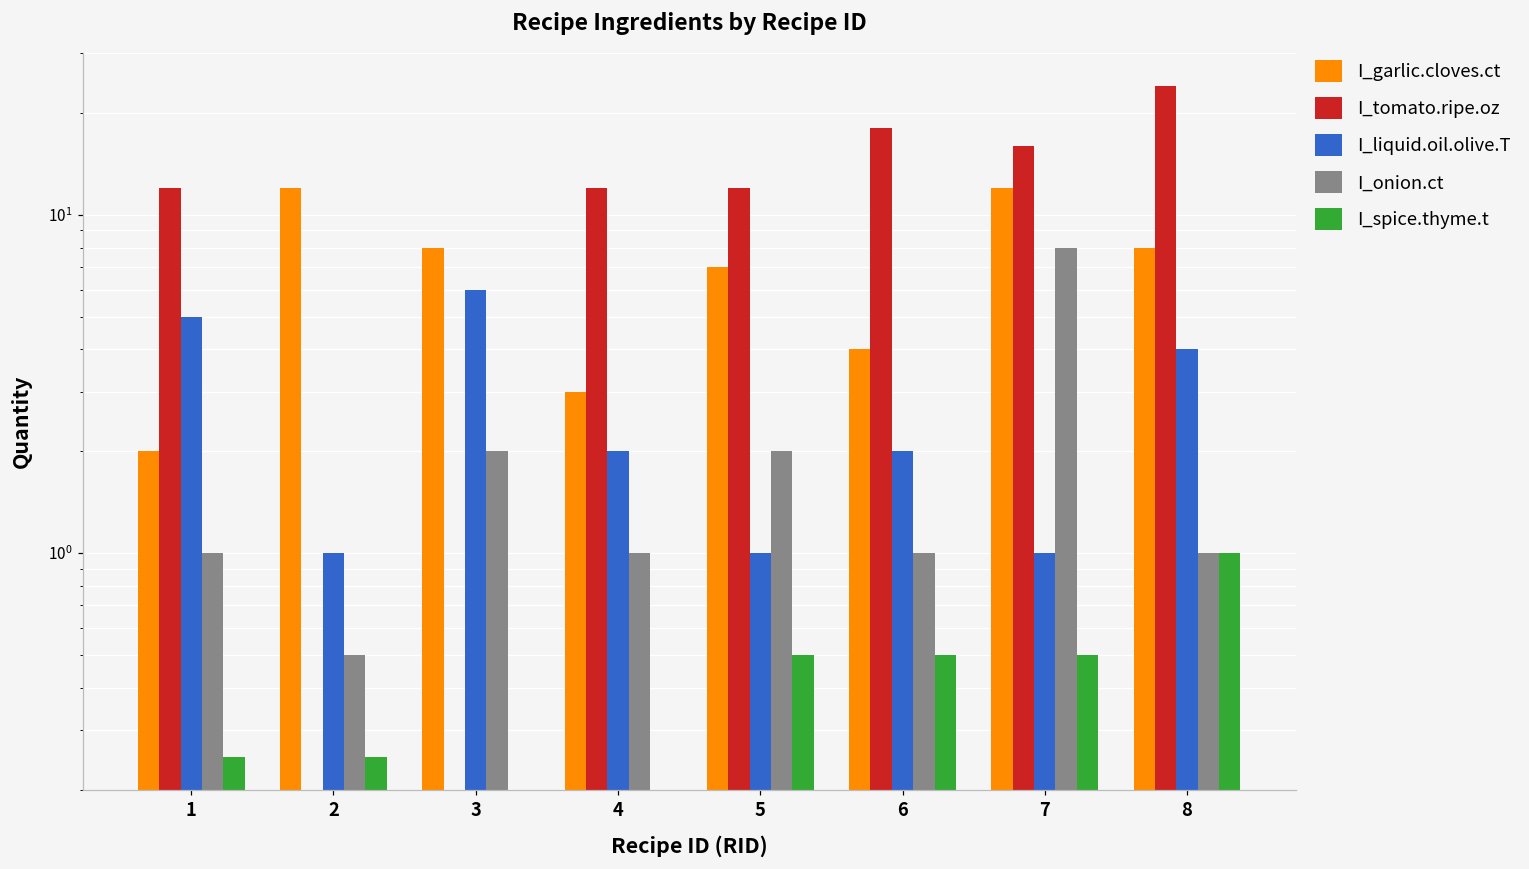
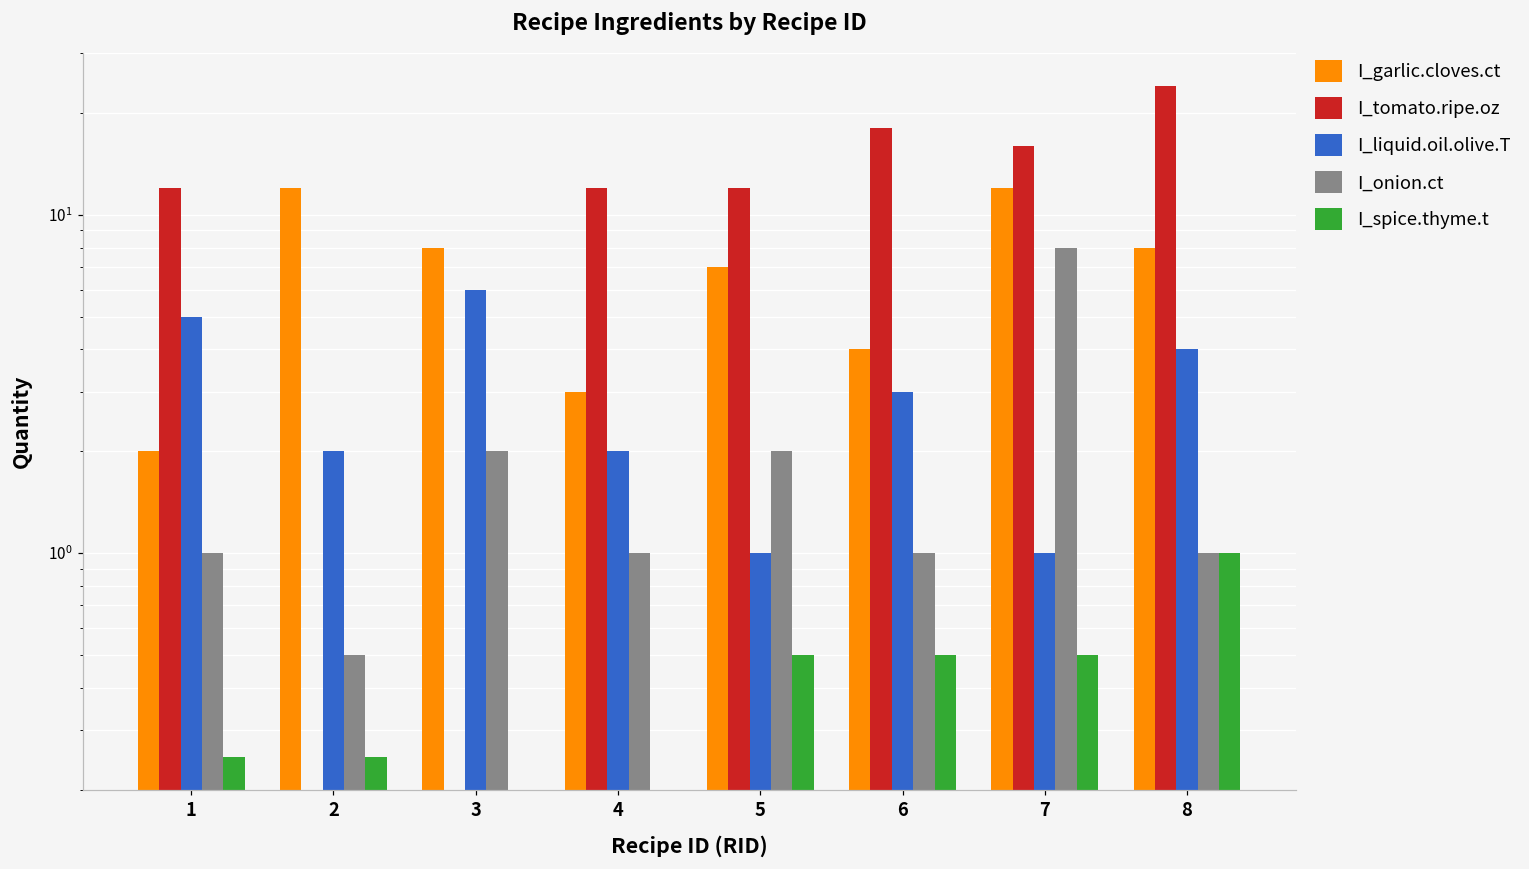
I_liquid.oil.olive.T, 2: 1 -> 2
I_liquid.oil.olive.T, 6: 2 -> 3
